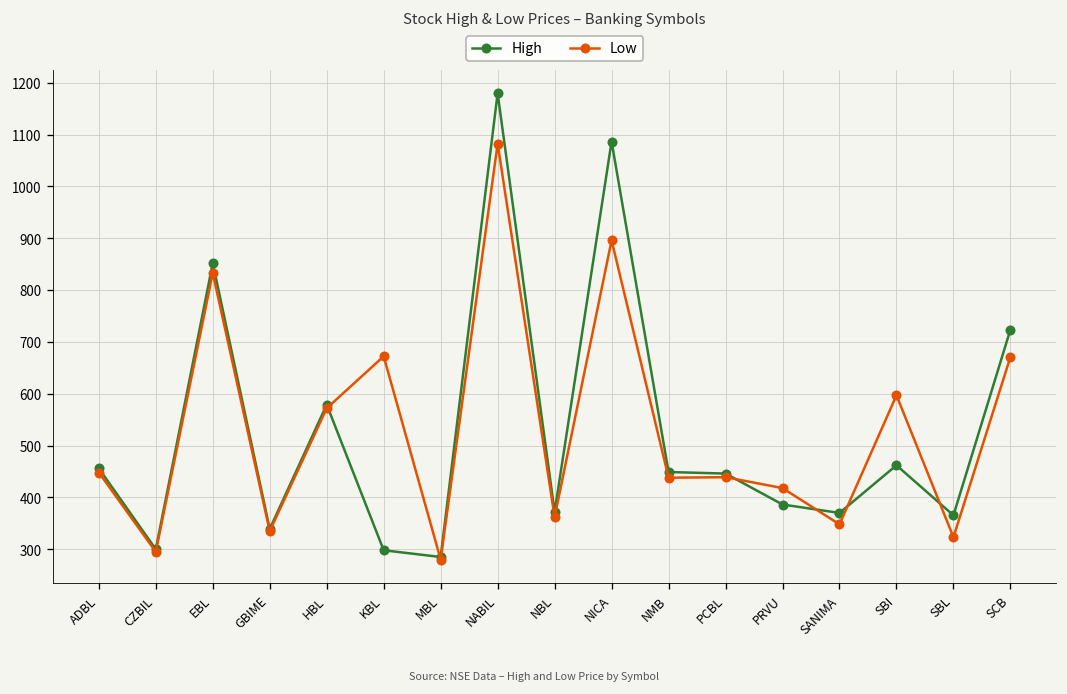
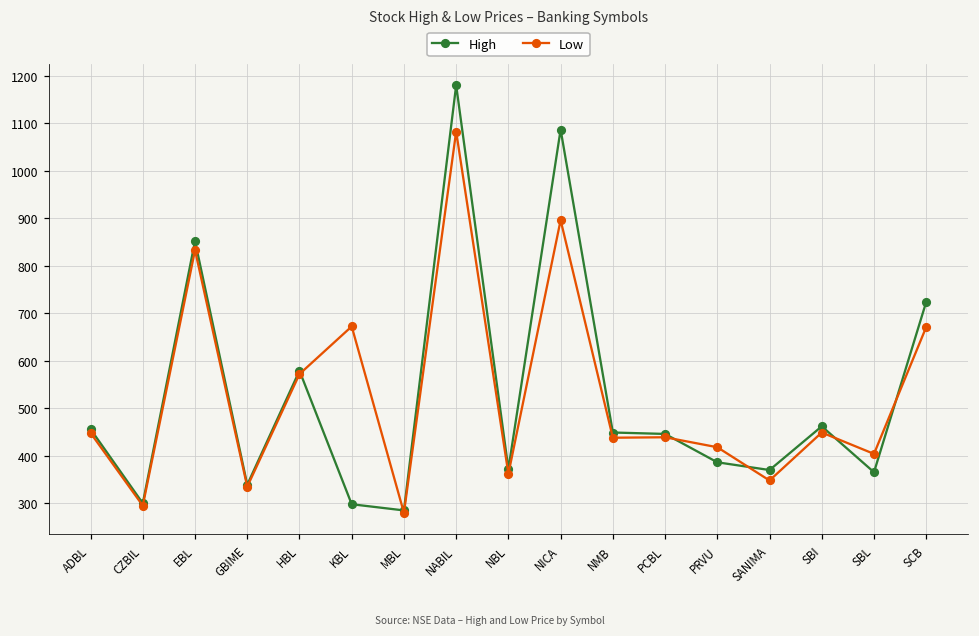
Low, SBI: 600 -> 450
Low, SBL: 320 -> 400
